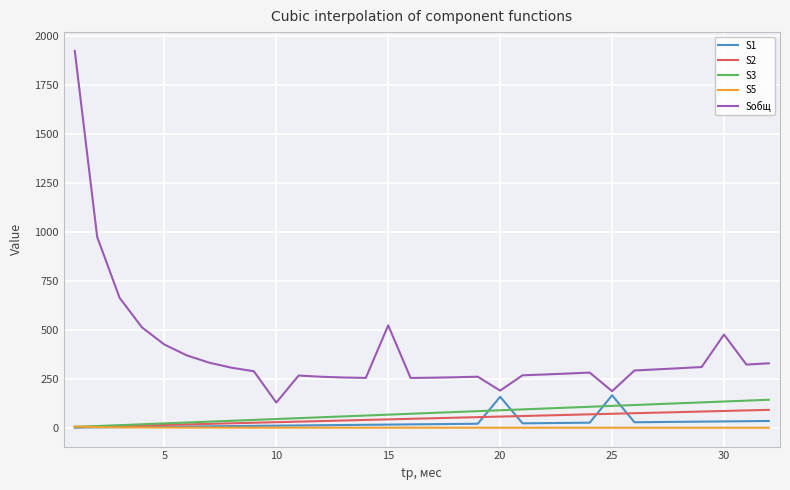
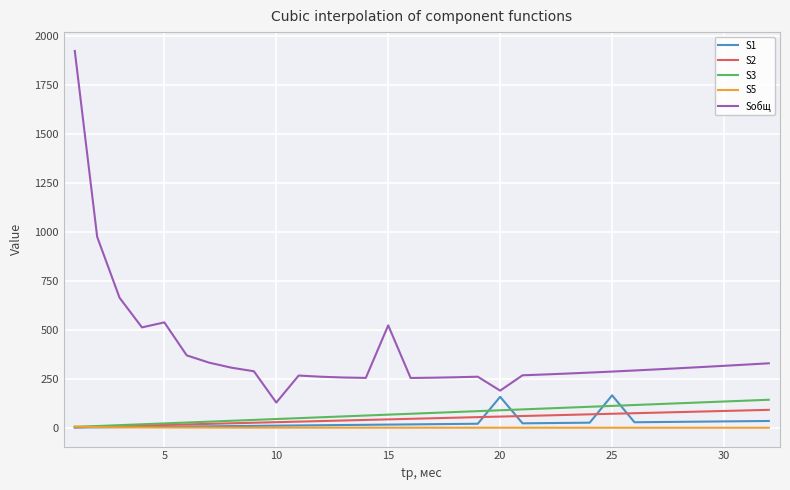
Sобщ, 5: 430 -> 540
Sобщ, 25: 190 -> 290
Sобщ, 30: 480 -> 320
